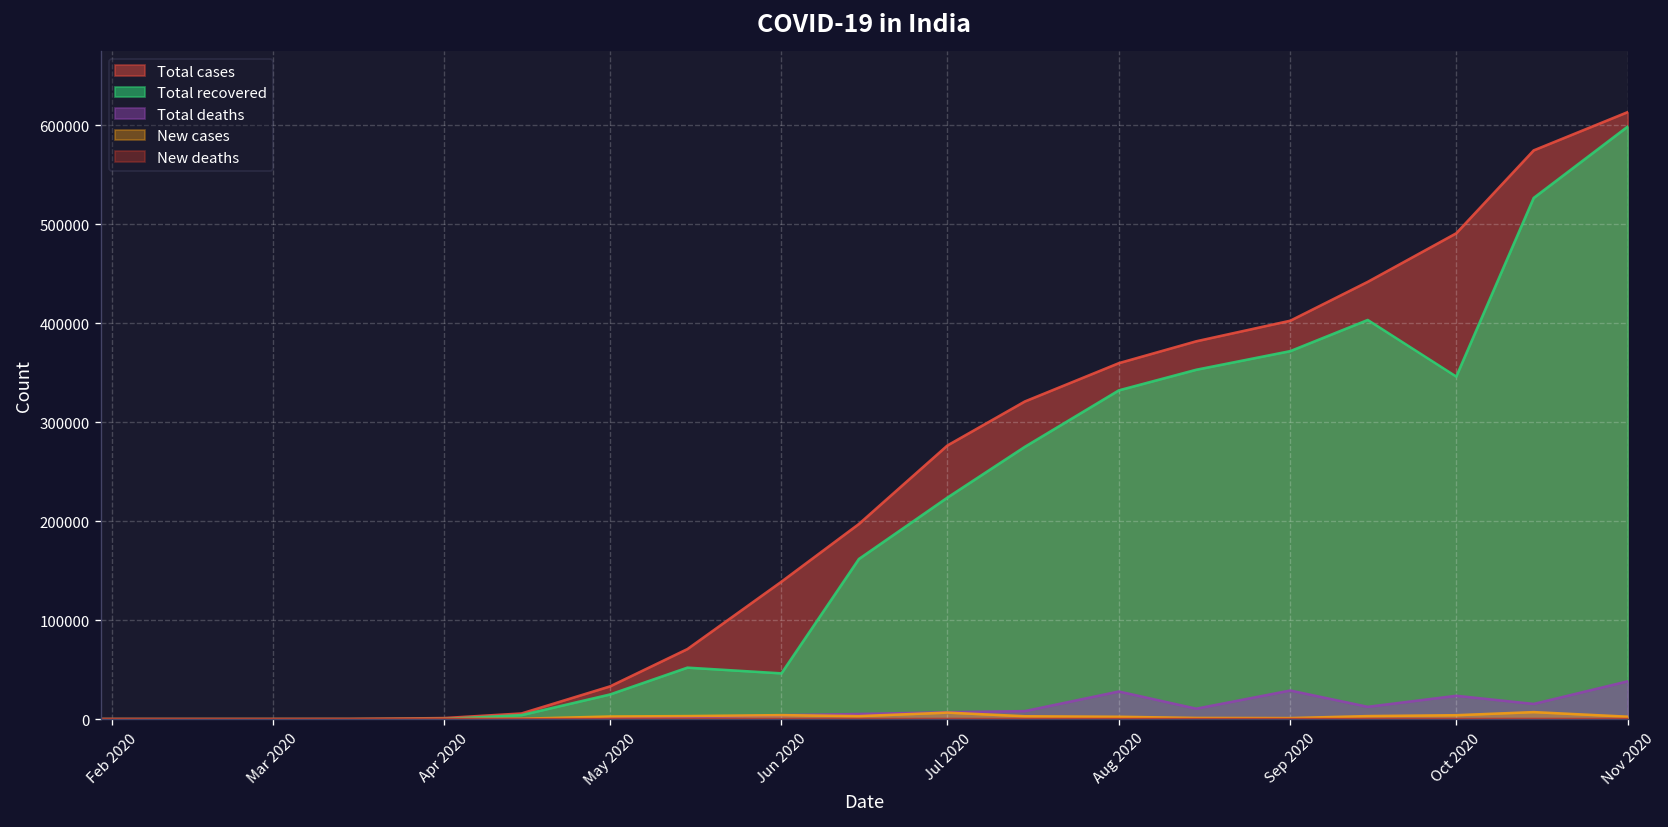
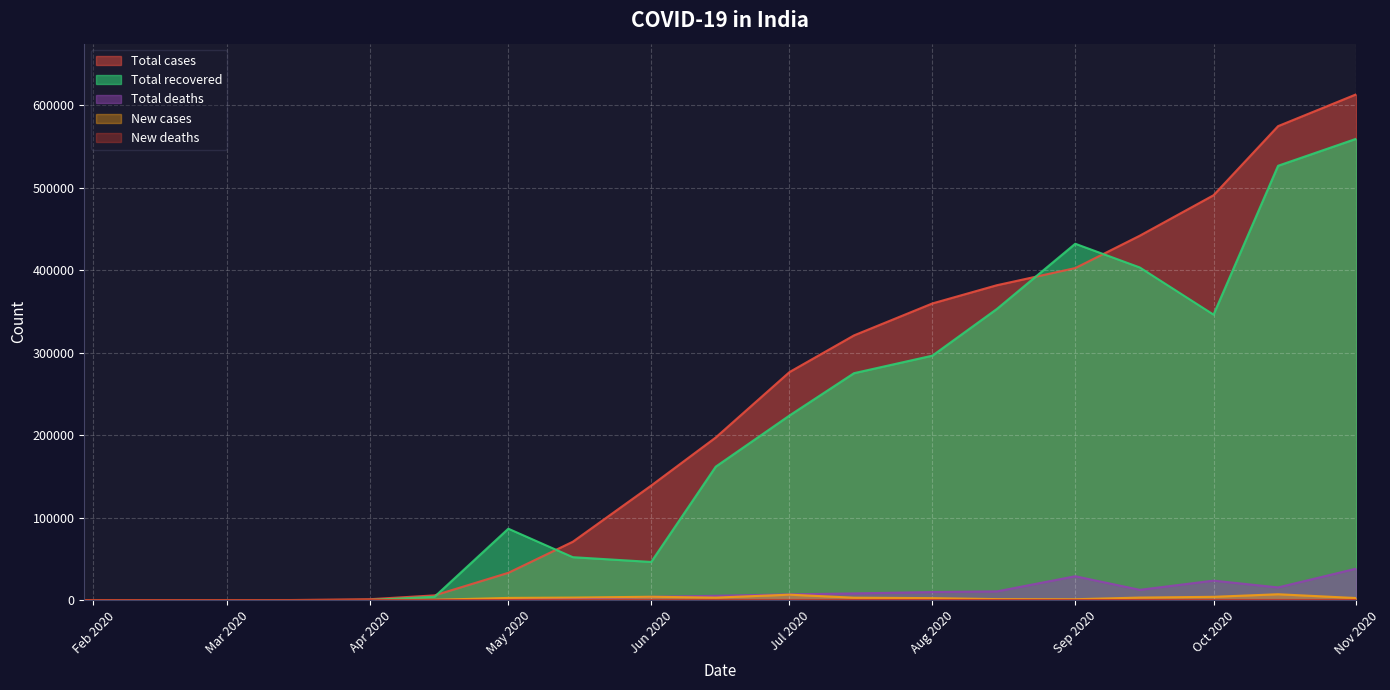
Total recovered, May 2020: 20000 -> 90000
Total recovered, Aug 2020: 330000 -> 300000
Total deaths, Aug 2020: 30000 -> 10000
Total recovered, Sep 2020: 370000 -> 430000
Total recovered, Nov 2020: 600000 -> 560000
